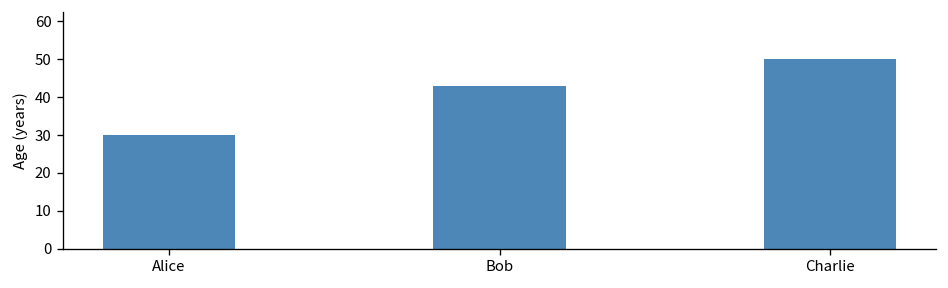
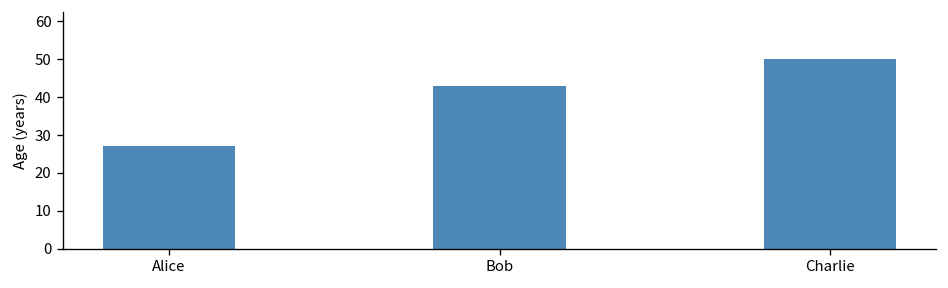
Alice: 30 -> 27
